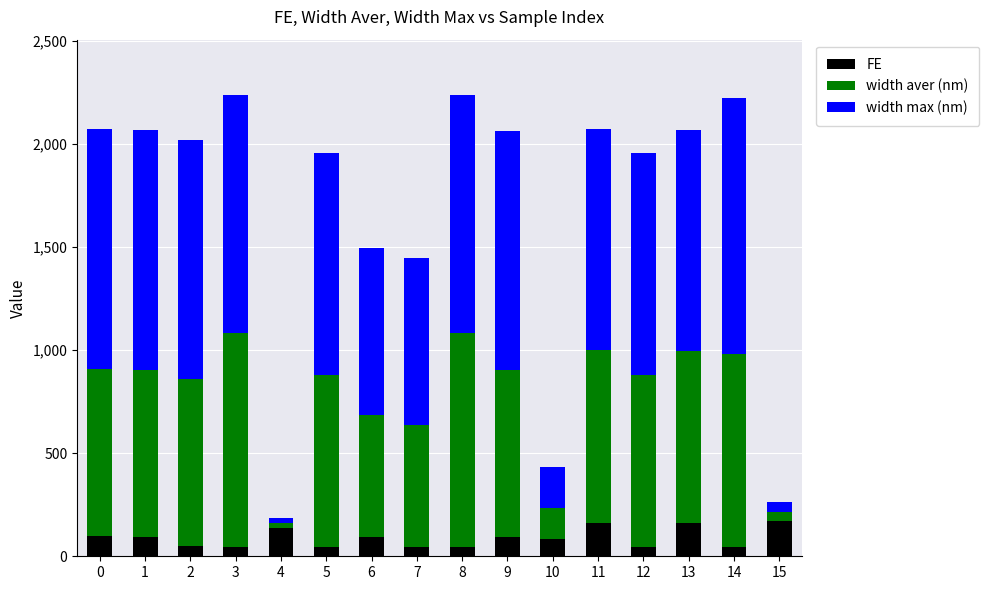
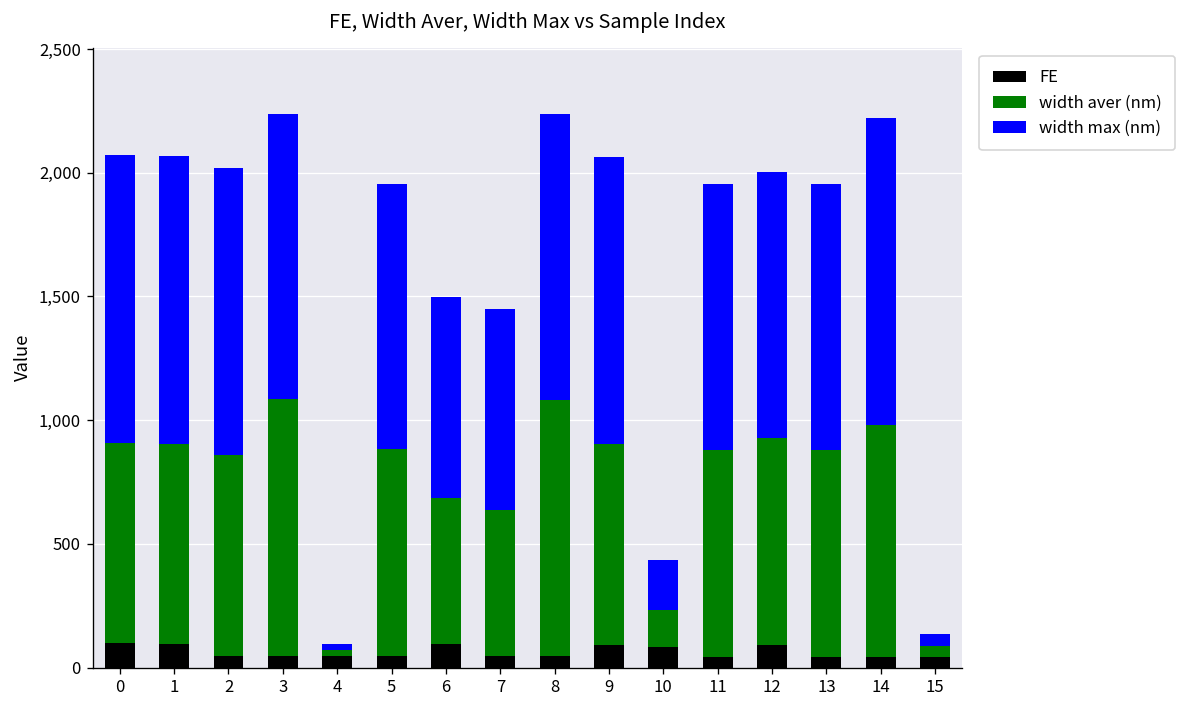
FE, 4: 140 -> 50
FE, 11: 160 -> 40
FE, 12: 40 -> 90
FE, 13: 160 -> 40
FE, 15: 170 -> 40
